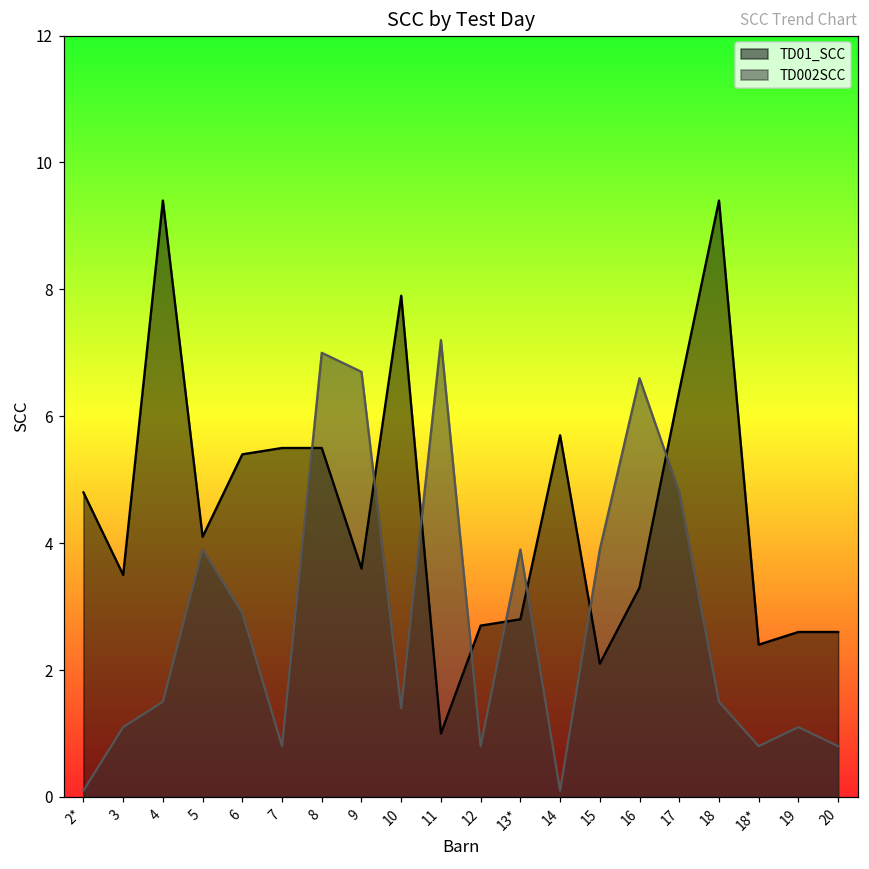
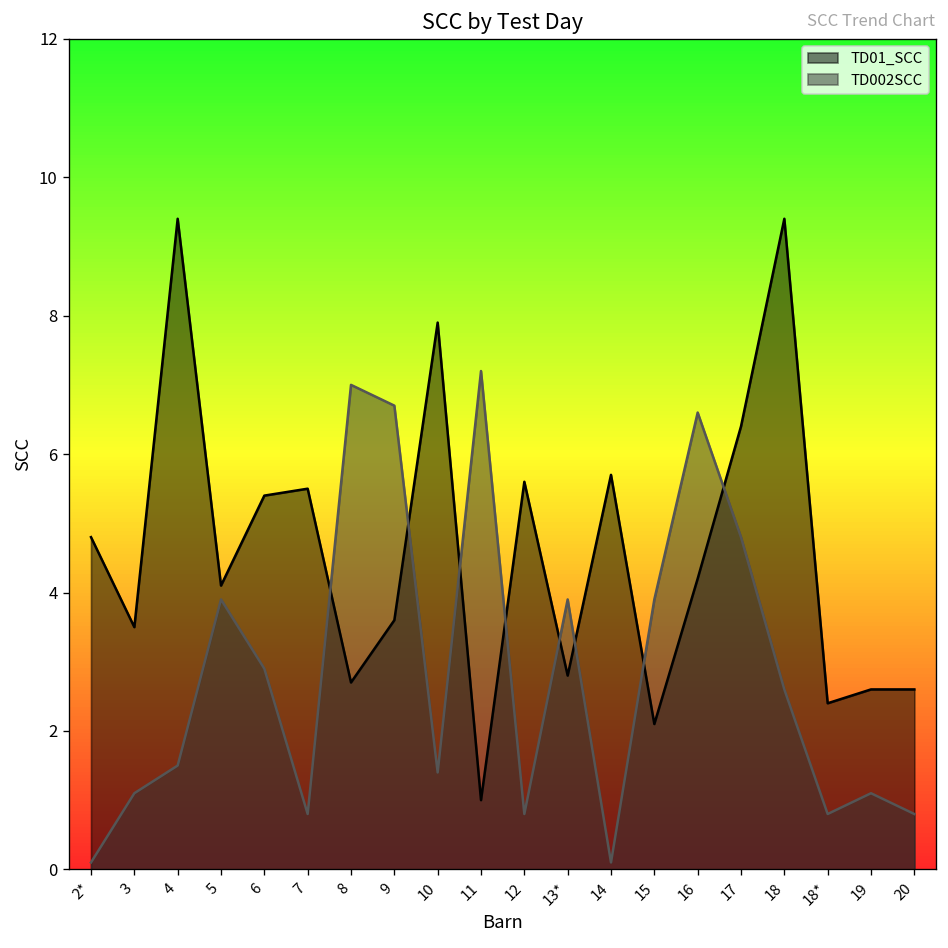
TD01_SCC, 8: 5.5 -> 2.7
TD01_SCC, 12: 2.7 -> 5.6
TD01_SCC, 16: 3.3 -> 4.2
TD002SCC, 18: 1.5 -> 2.6
